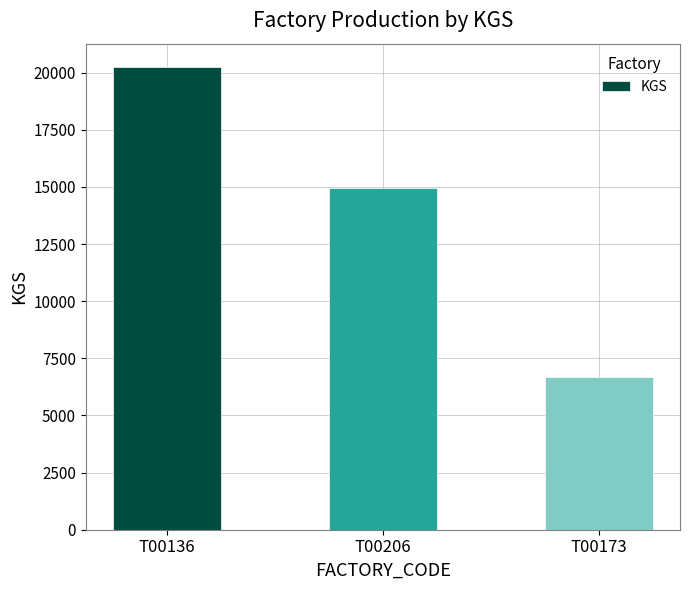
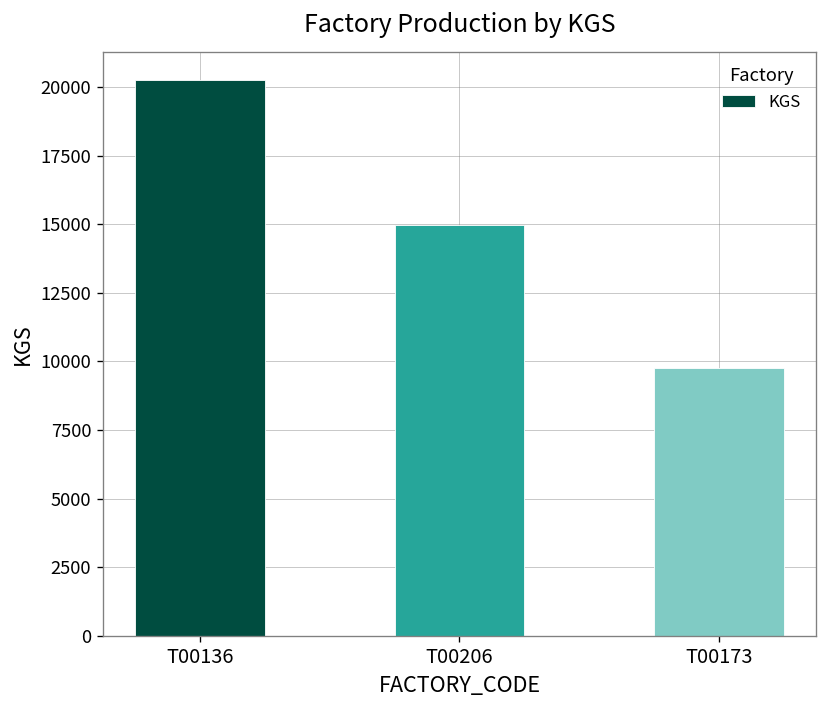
T00173: 6700 -> 9800
